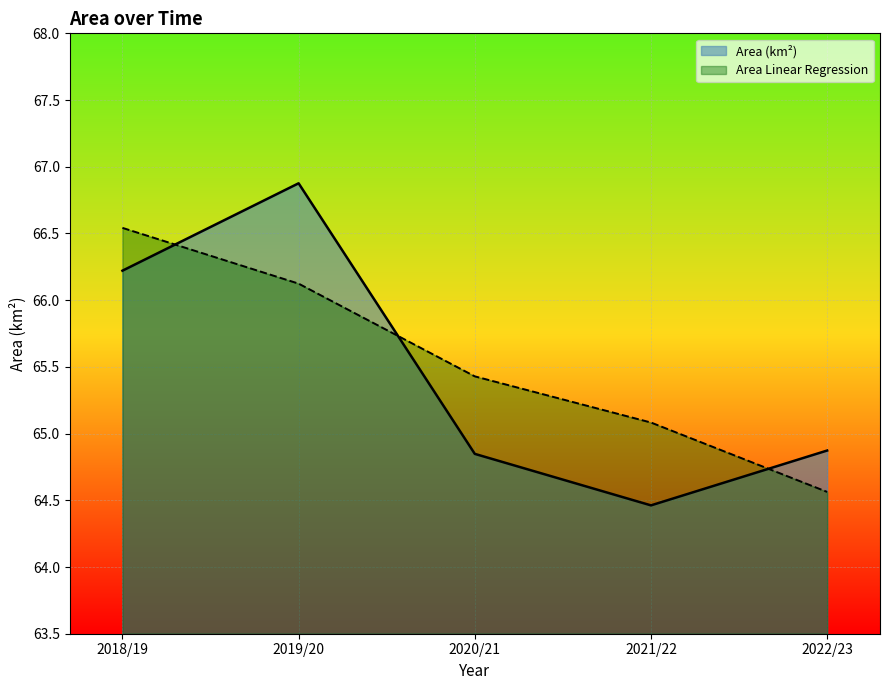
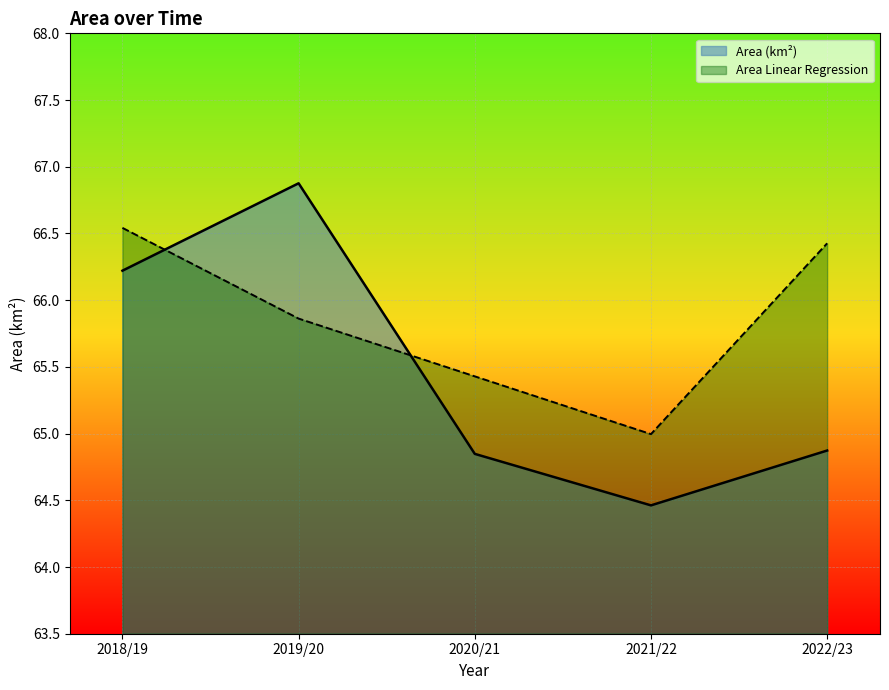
Area Linear Regression, 2019/20: 66.12 -> 65.86
Area Linear Regression, 2021/22: 65.08 -> 65.00
Area Linear Regression, 2022/23: 64.56 -> 66.43
